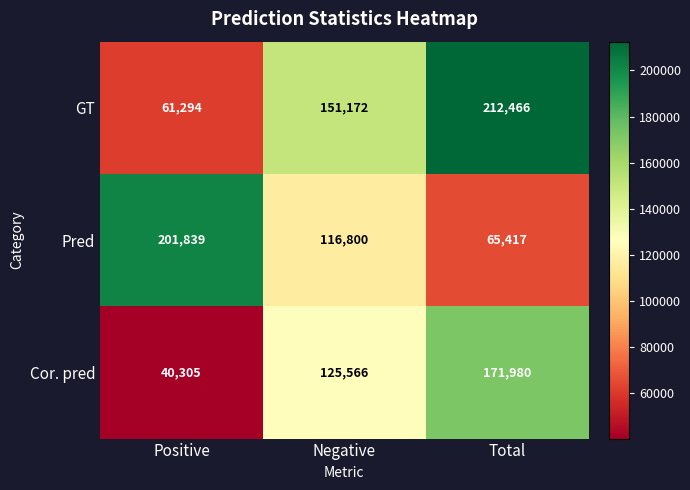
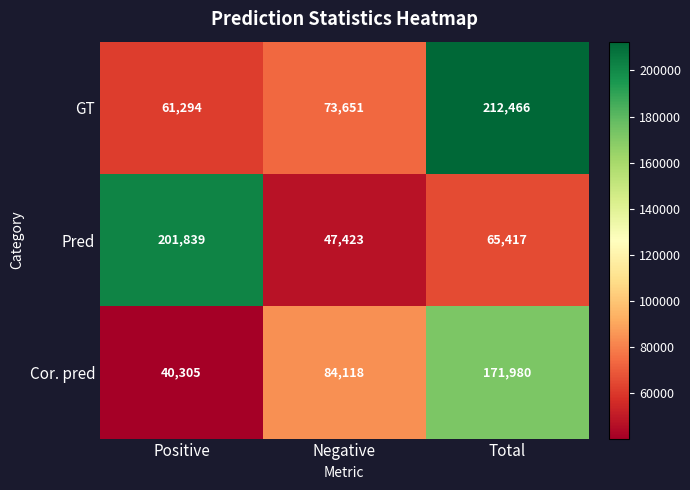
GT, Negative: 151,172 -> 73,651
Pred, Negative: 116,800 -> 47,423
Cor. pred, Negative: 125,566 -> 84,118
